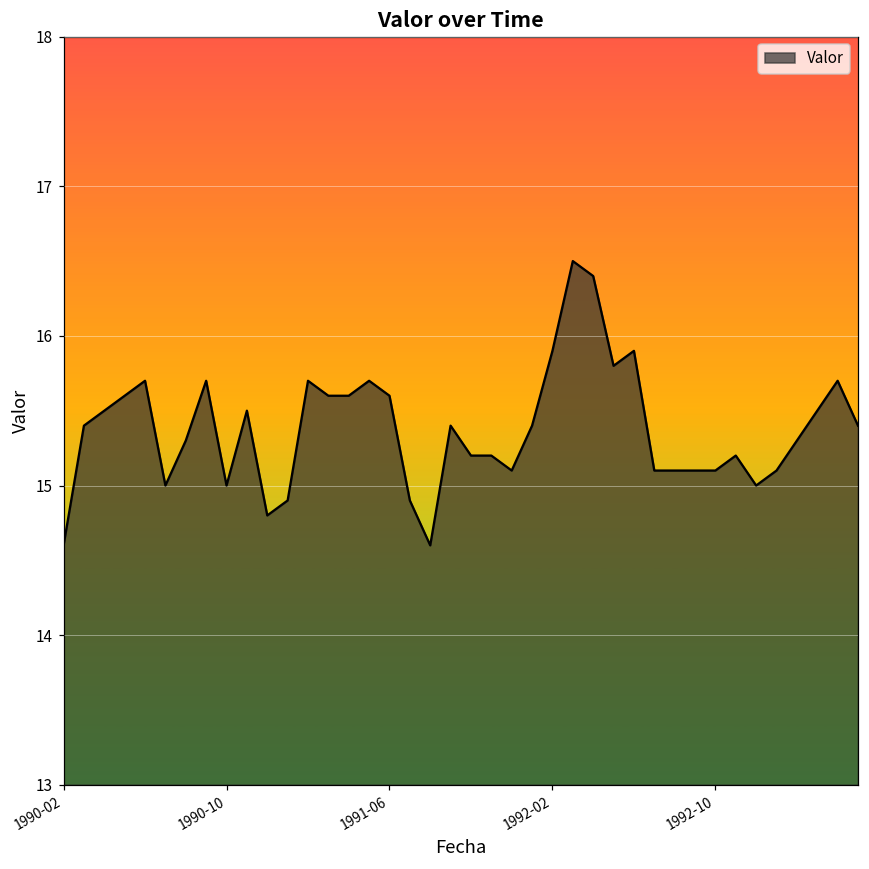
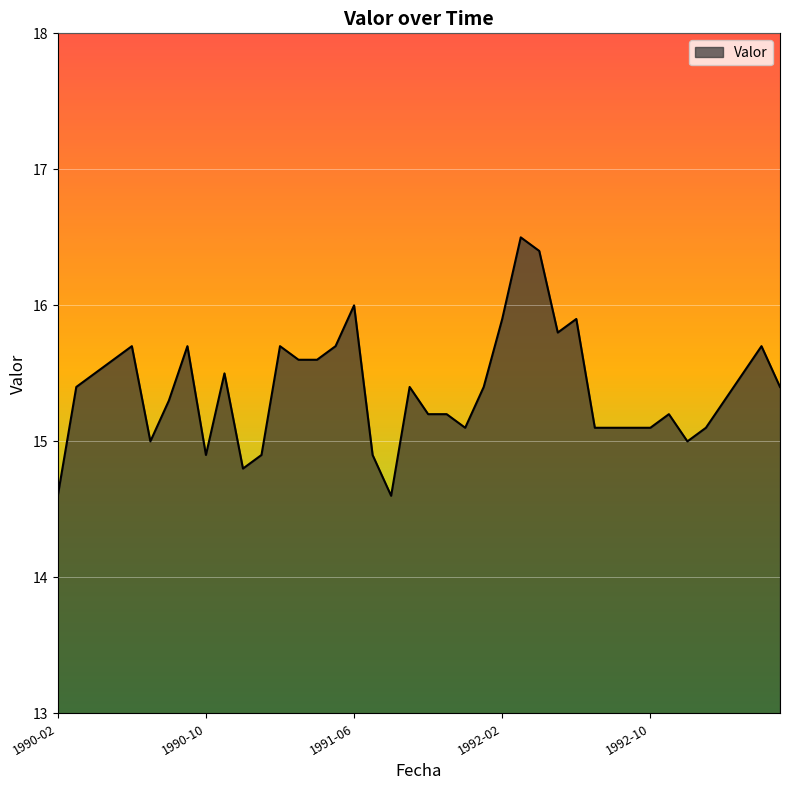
1990-10: 15.0 -> 14.9
1991-06: 15.6 -> 16.0
